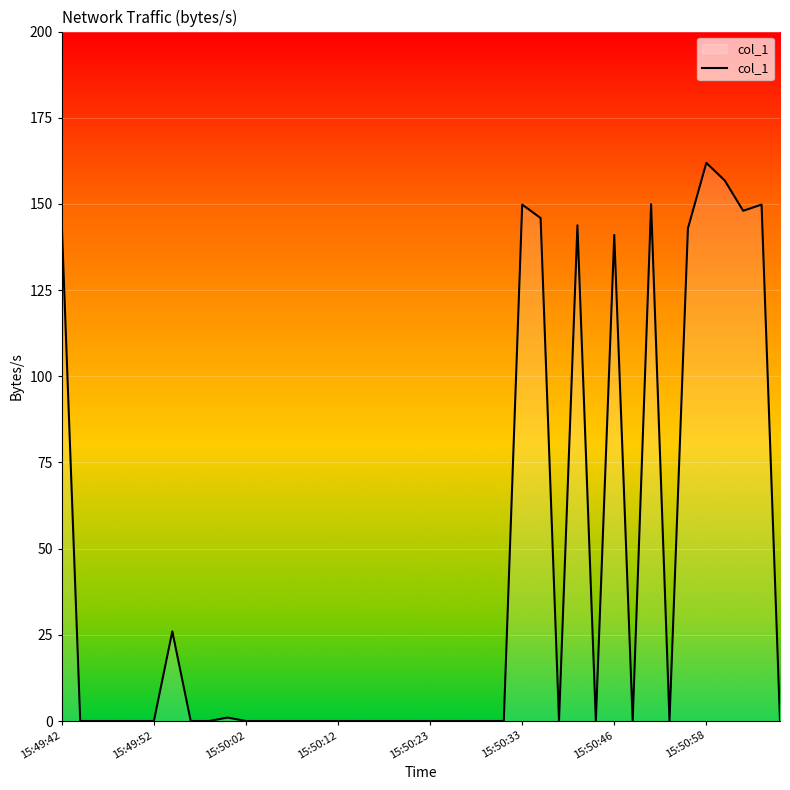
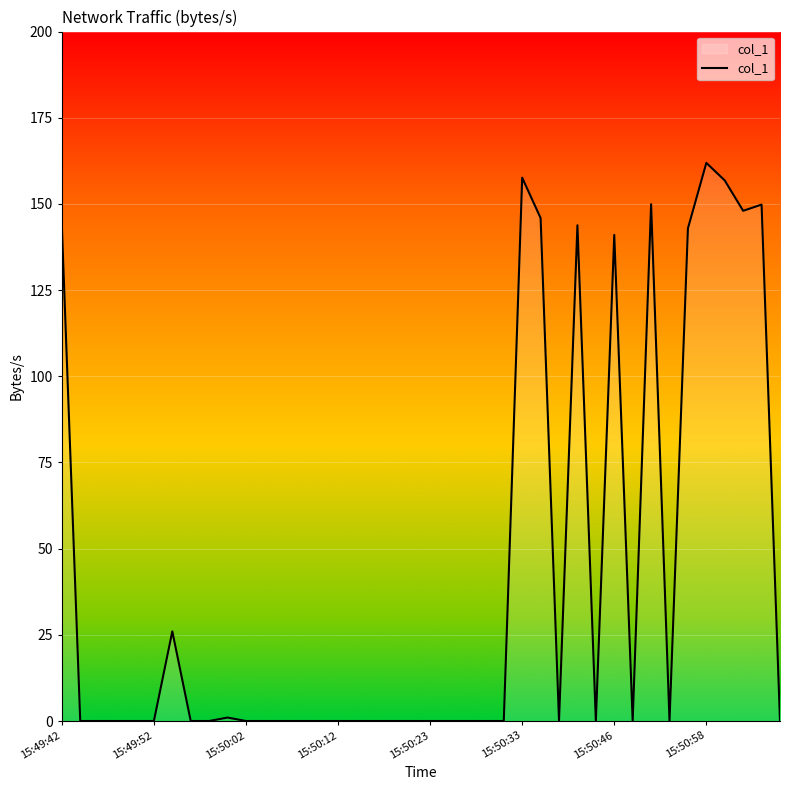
15:50:33: 150 -> 158
